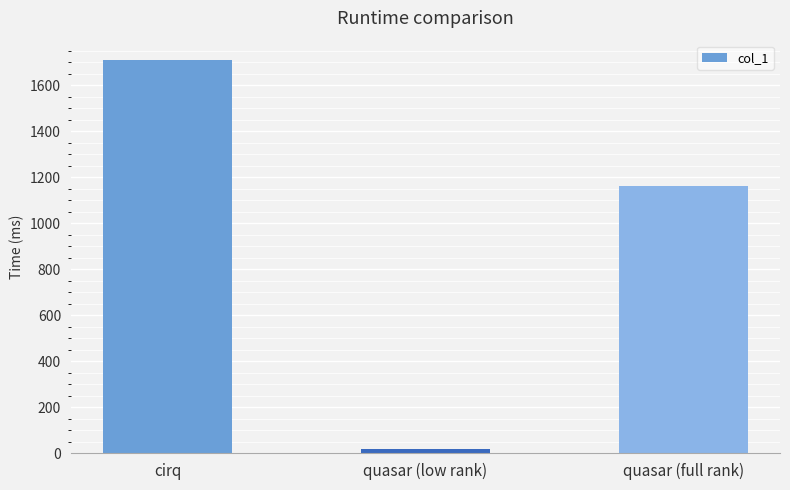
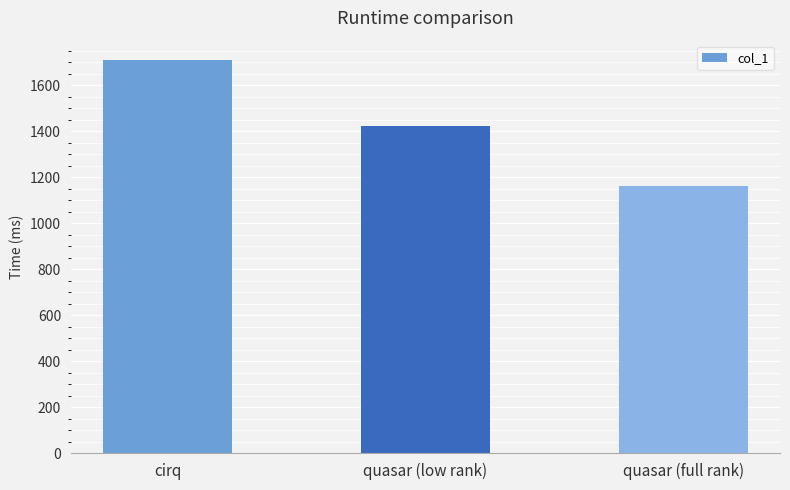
quasar (low rank): 20 -> 1420
